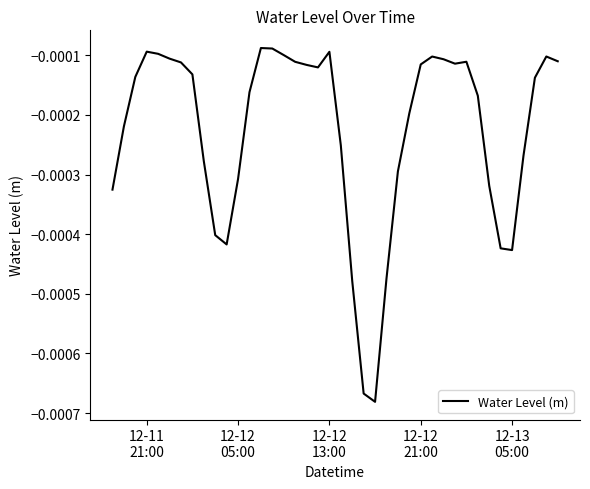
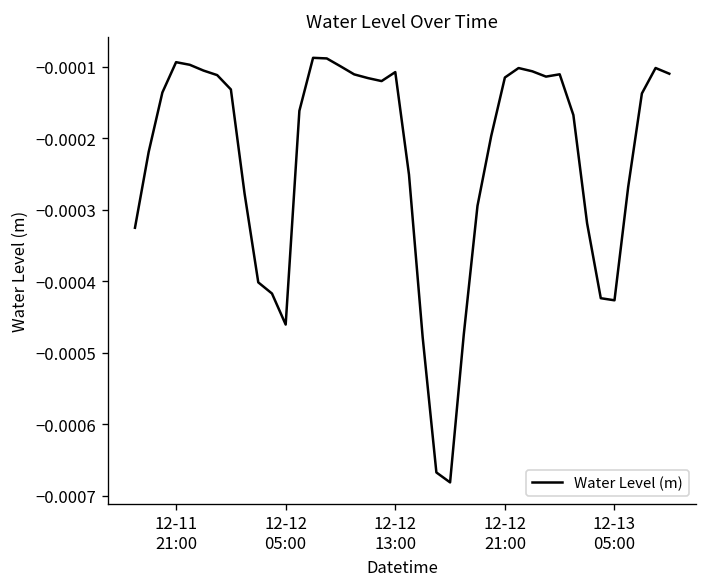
12-12 05:00: -0.00031 -> -0.00046
12-12 13:00: -0.00009 -> -0.00011
